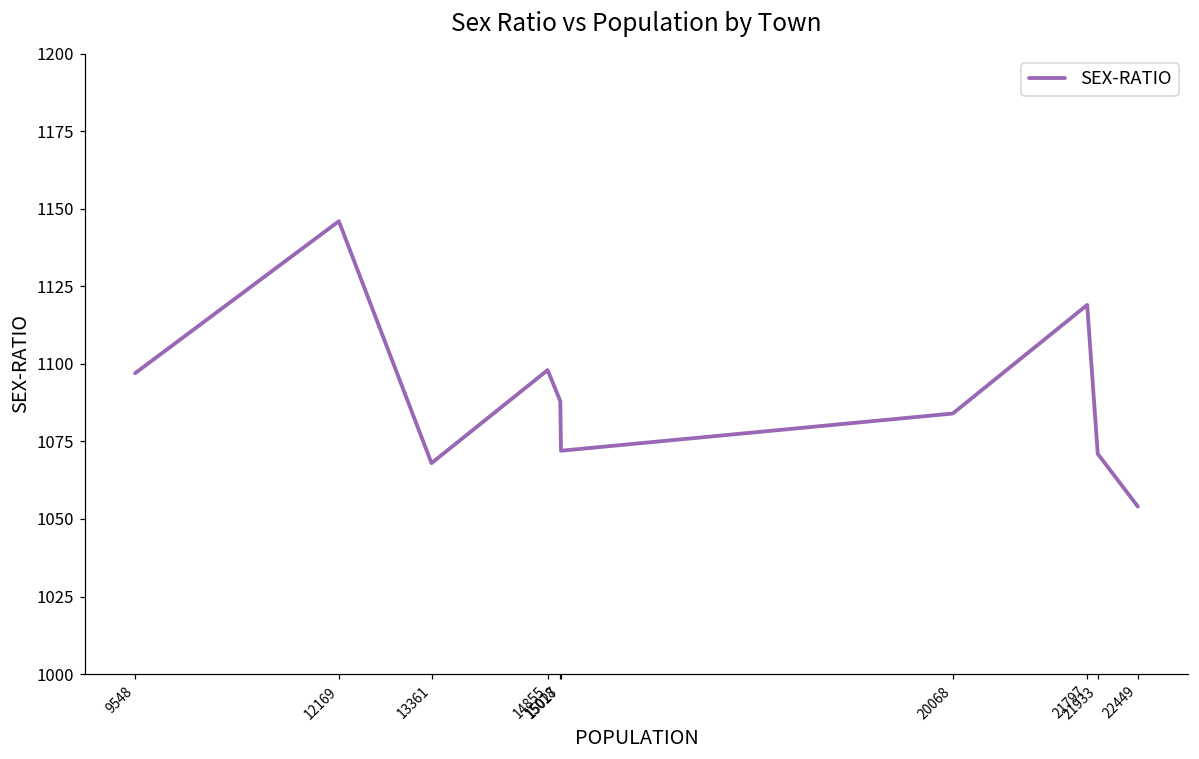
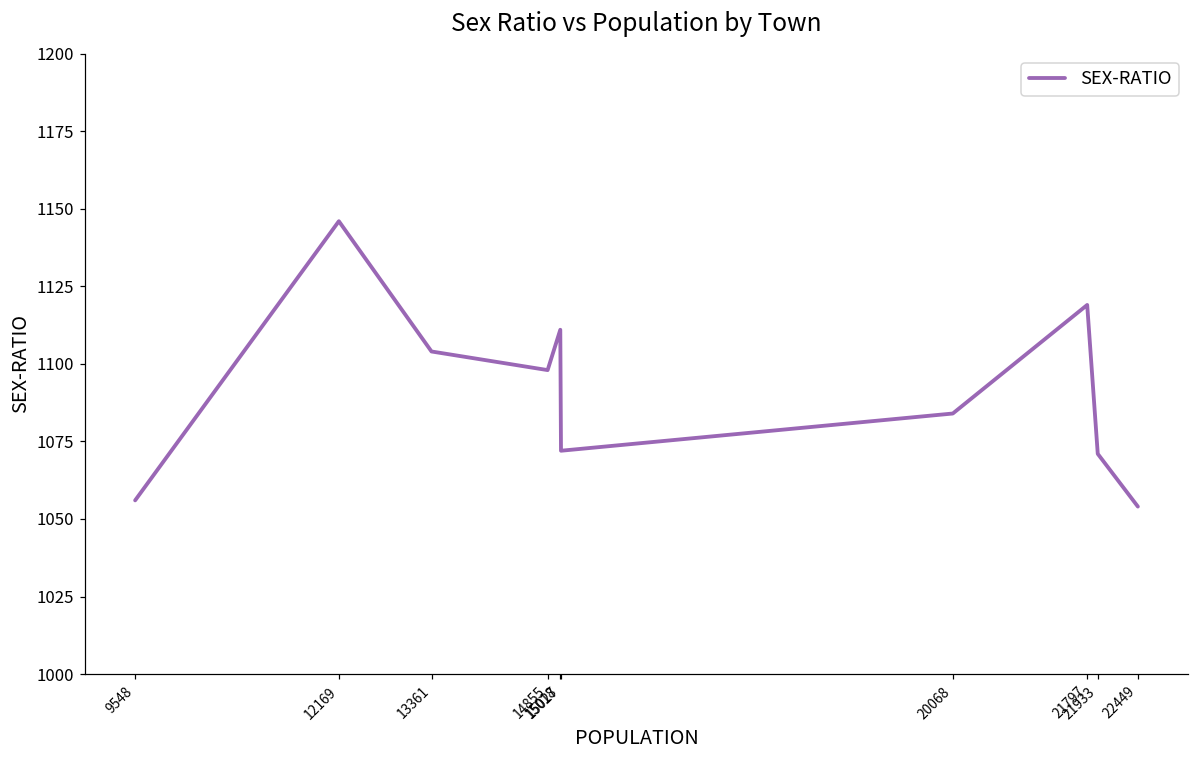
9548: 1097 -> 1056
13361: 1068 -> 1104
15018: 1088 -> 1111
